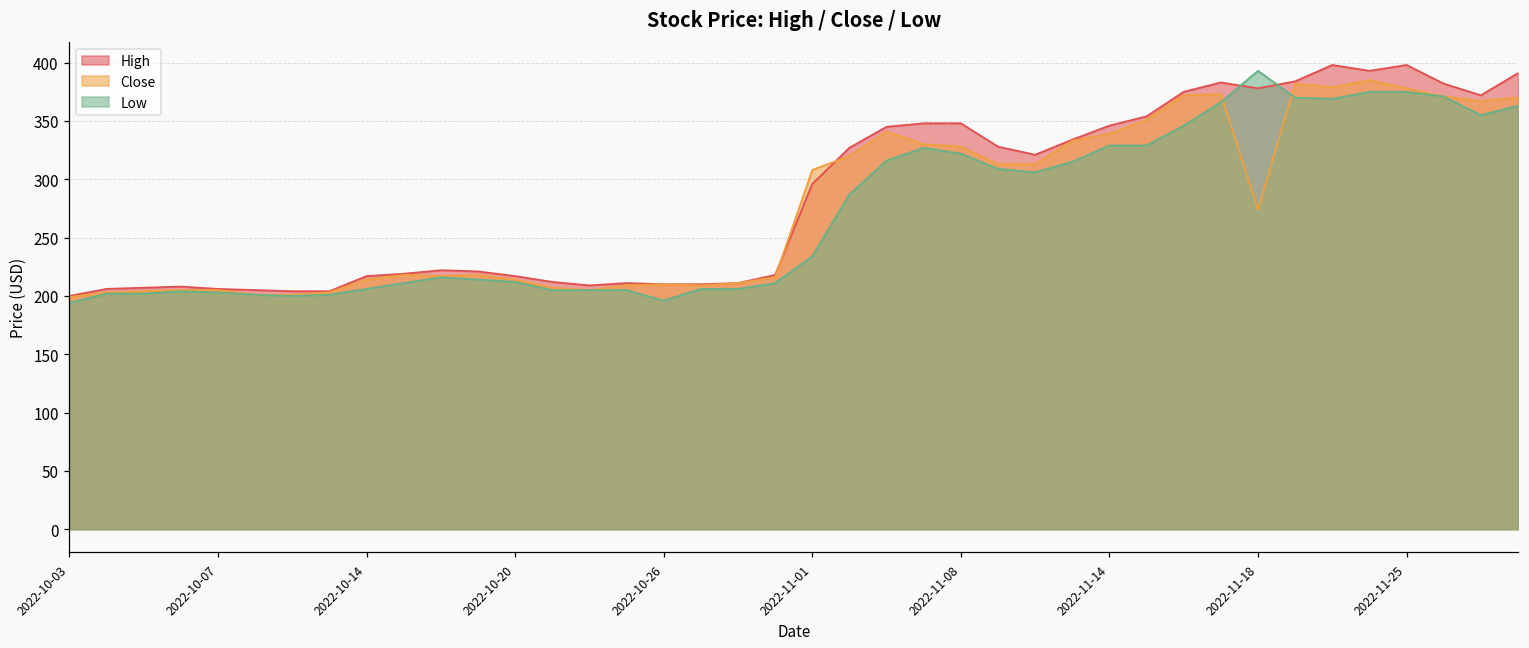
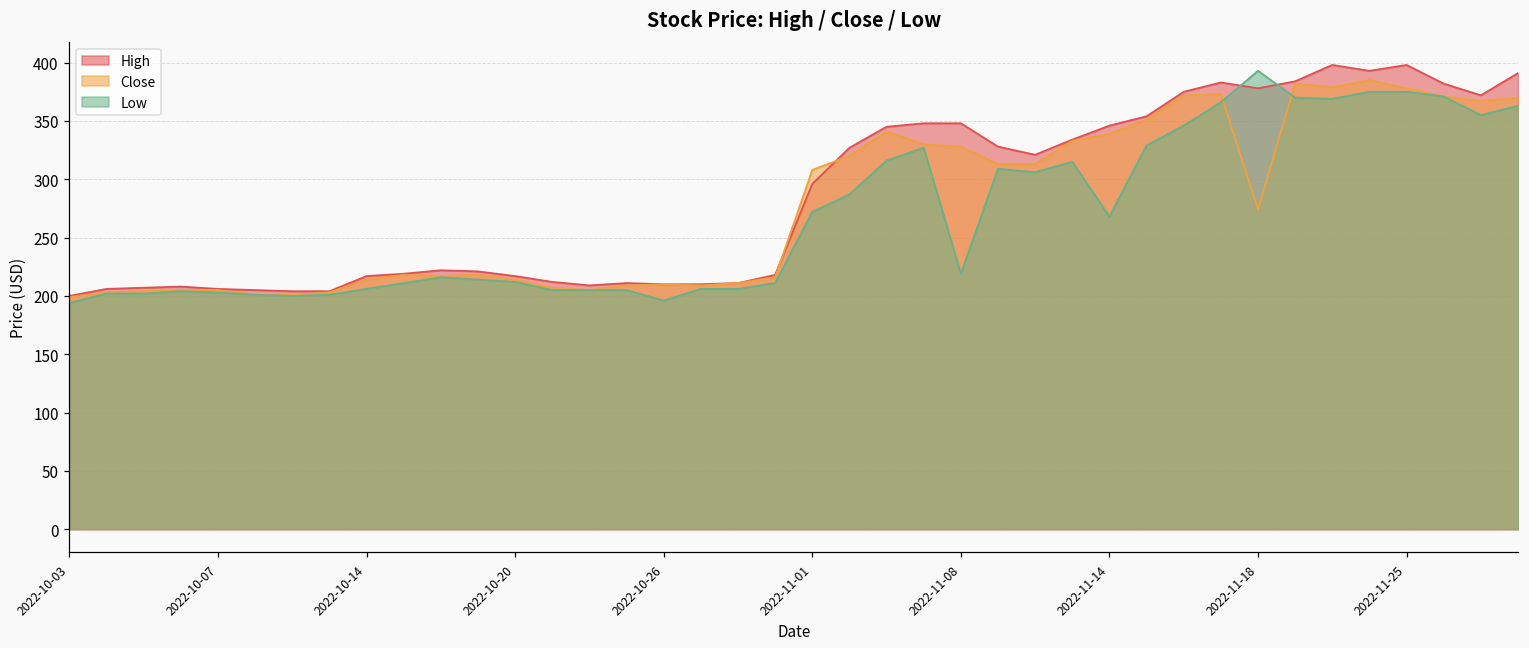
Low, 2022-11-01: 234 -> 272
Low, 2022-11-08: 322 -> 219
Low, 2022-11-14: 329 -> 268
